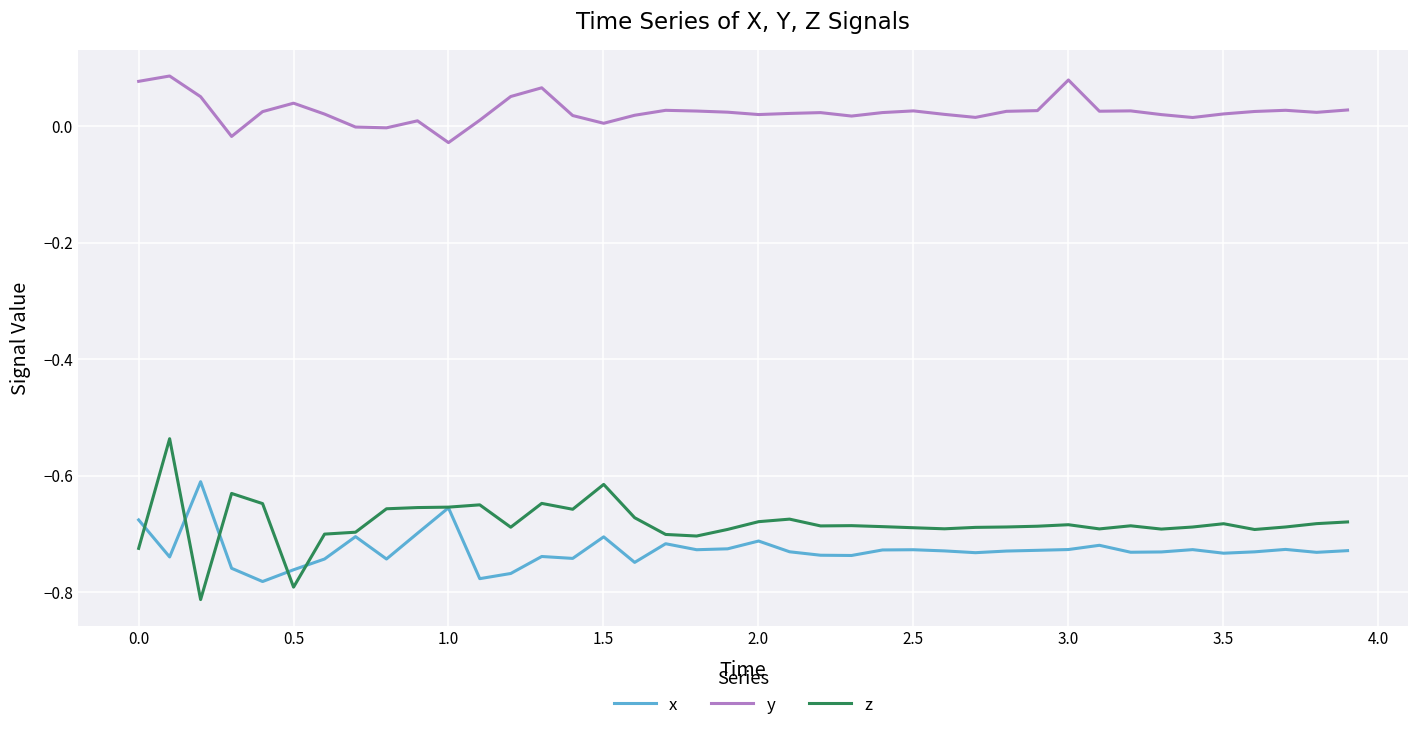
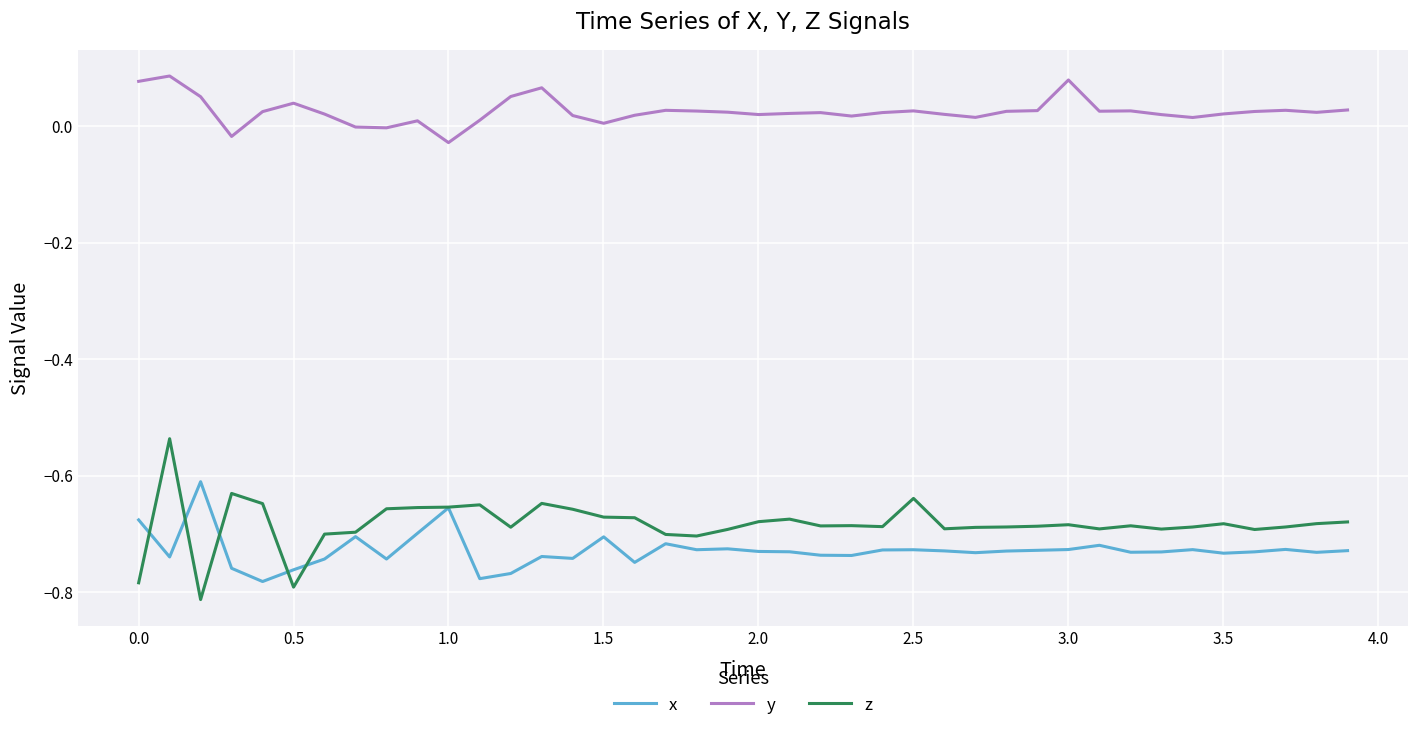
z, 0.0: -0.72 -> -0.78
z, 1.5: -0.61 -> -0.67
x, 2.0: -0.71 -> -0.73
z, 2.5: -0.69 -> -0.64
